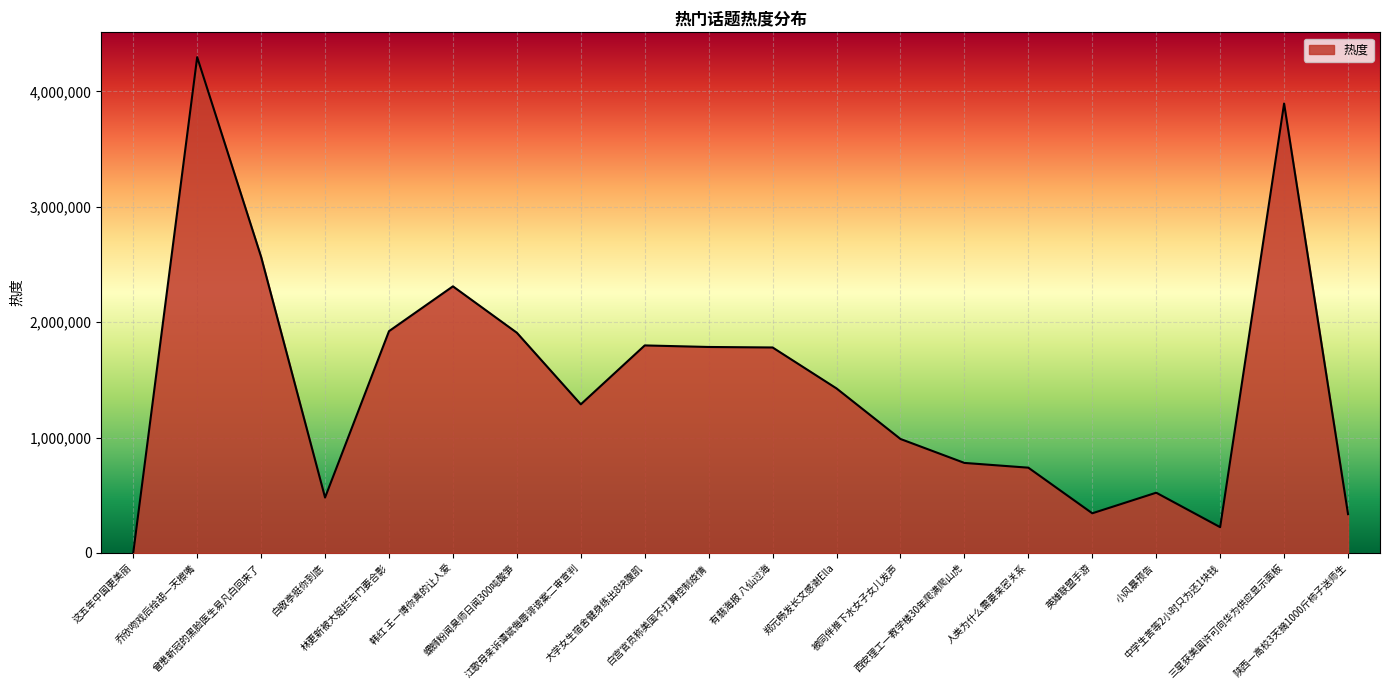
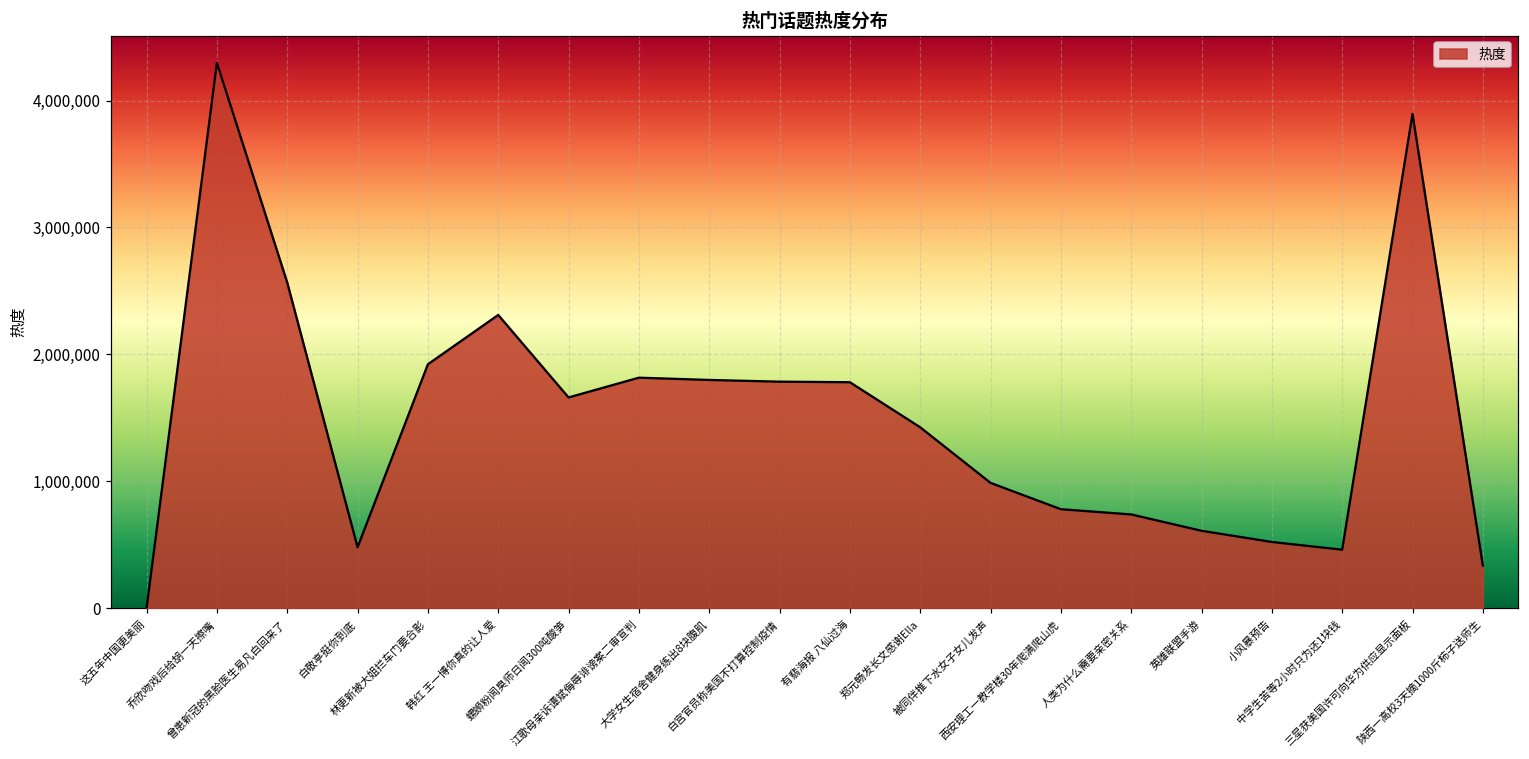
螺蛳粉闻臭师日闻300吨酸笋: 1,910,000 -> 1,660,000
江歌母亲诉谭斌侮辱诽谤案二审宣判: 1,290,000 -> 1,820,000
英雄联盟手游: 340,000 -> 610,000
中学生苦等2小时只为还1块钱: 220,000 -> 460,000
